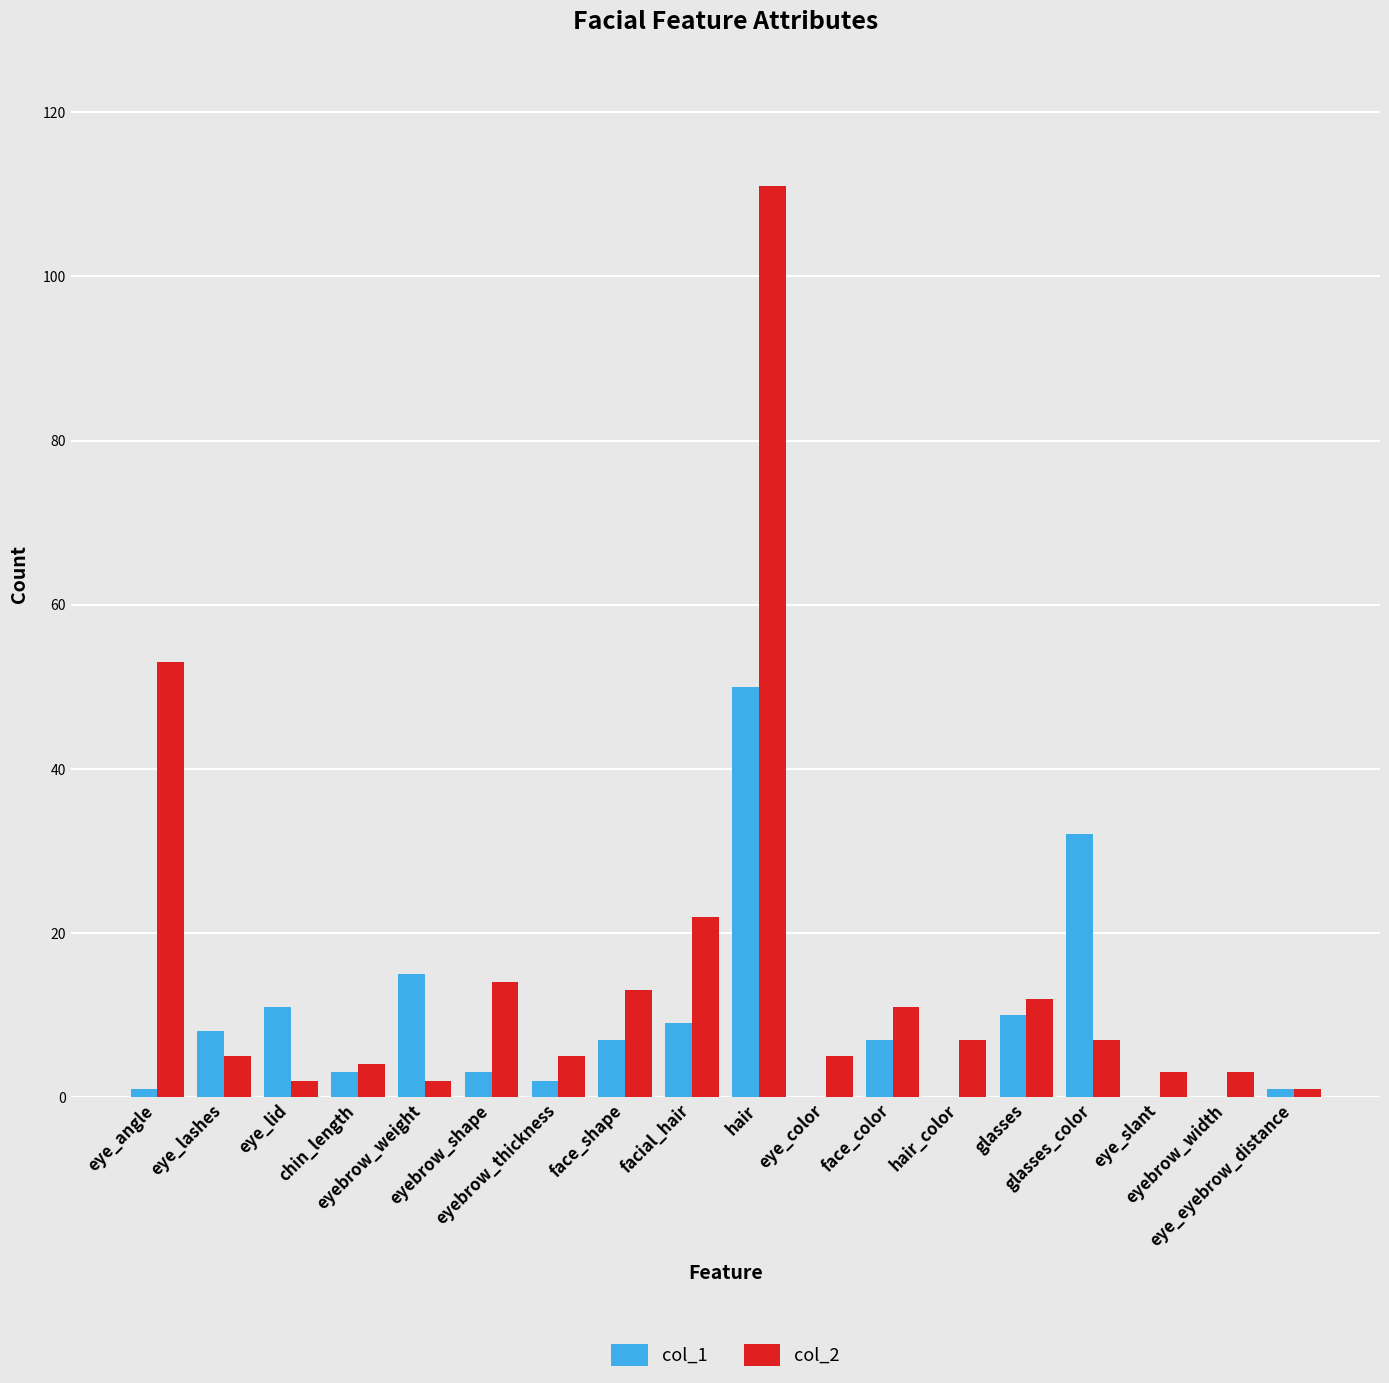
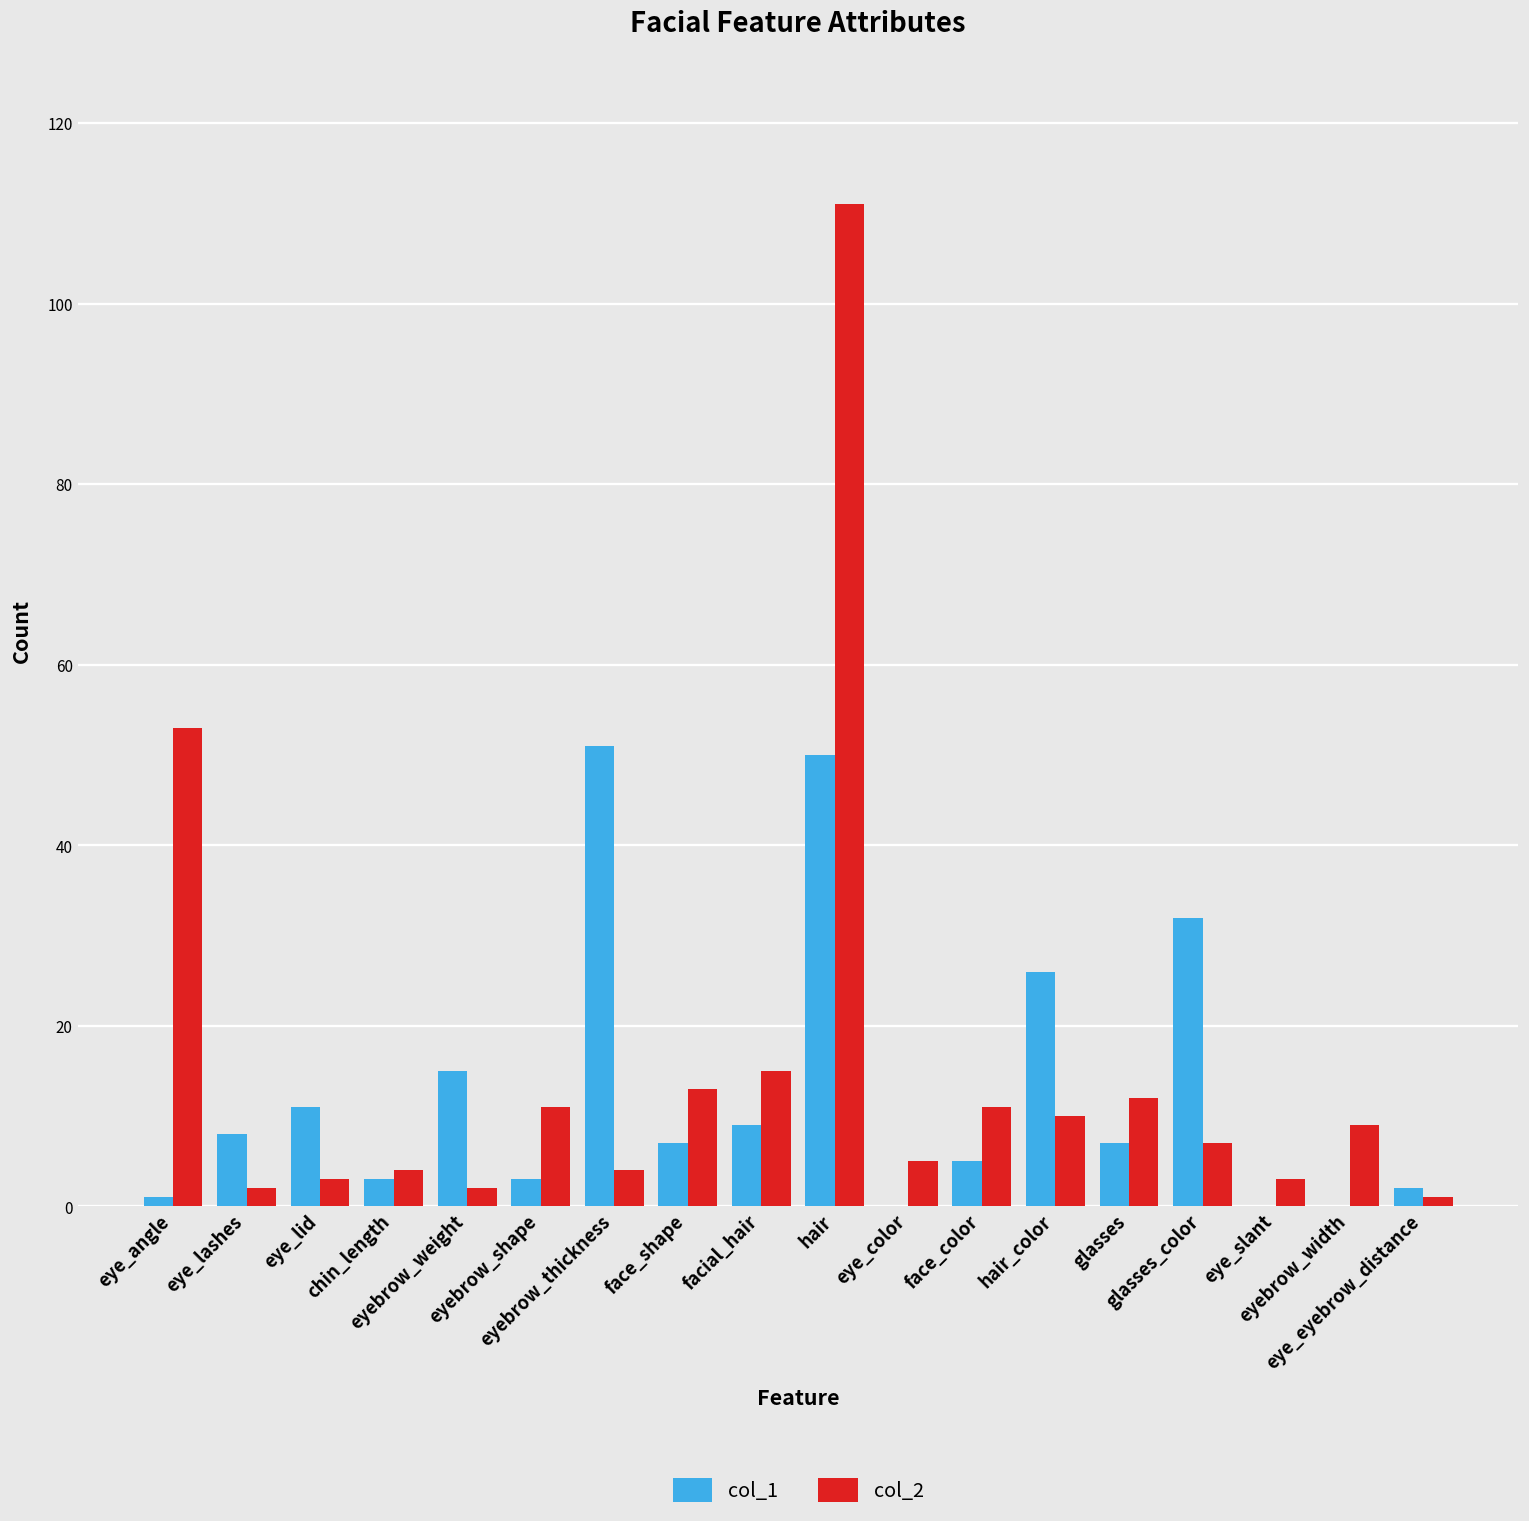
col_2, eye_lashes: 5 -> 2
col_2, eye_lid: 2 -> 3
col_2, eyebrow_shape: 14 -> 11
col_1, eyebrow_thickness: 2 -> 51
col_2, eyebrow_thickness: 5 -> 4
col_2, facial_hair: 22 -> 15
col_1, face_color: 7 -> 5
col_1, hair_color: 0 -> 26
col_2, hair_color: 7 -> 10
col_1, glasses: 10 -> 7
col_2, eyebrow_width: 3 -> 9
col_1, eye_eyebrow_distance: 1 -> 2
